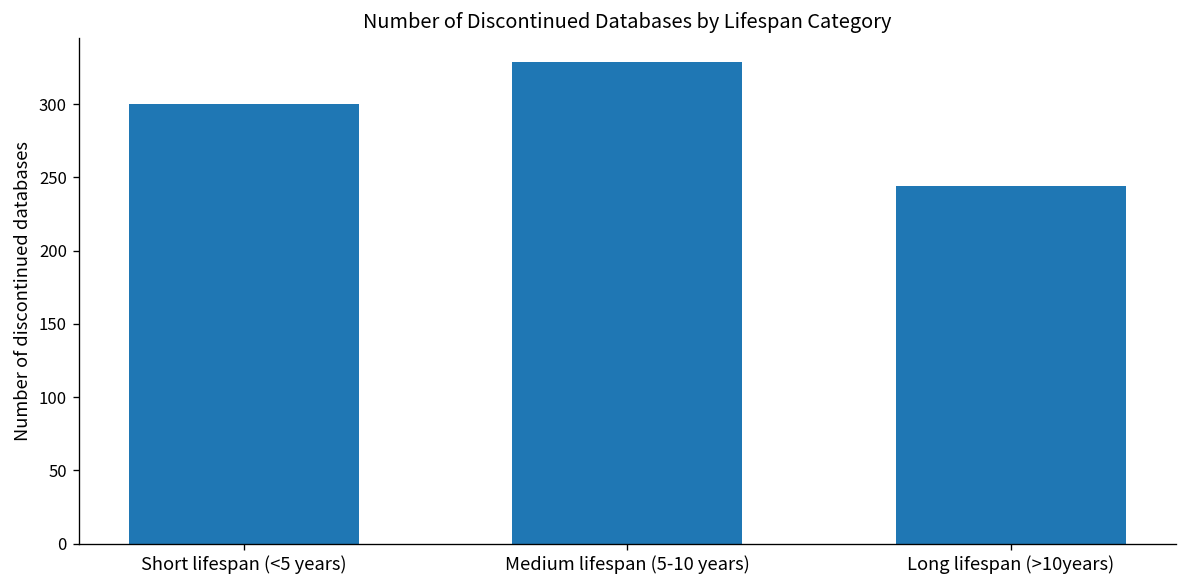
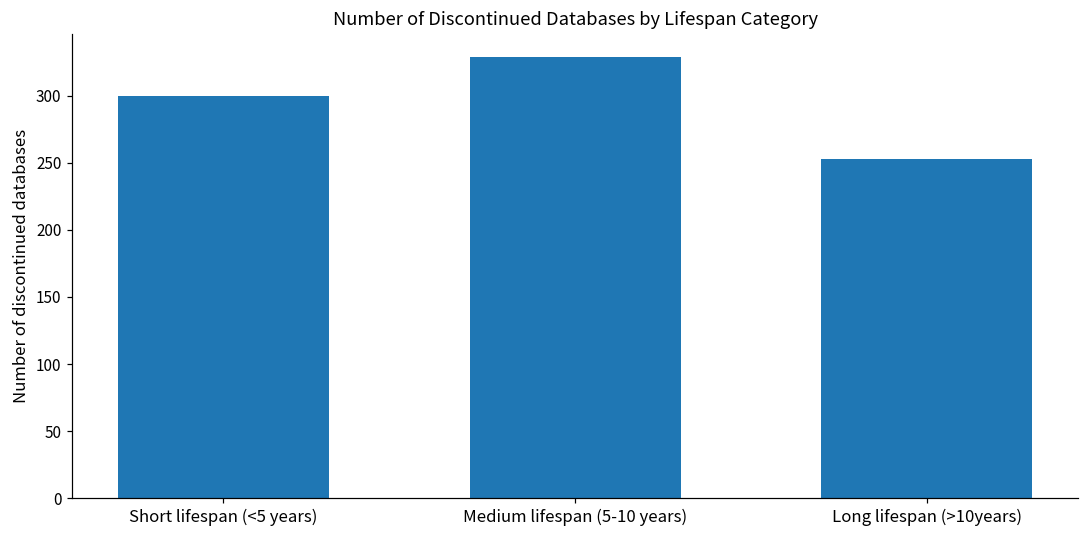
Long lifespan (>10years): 244 -> 253
